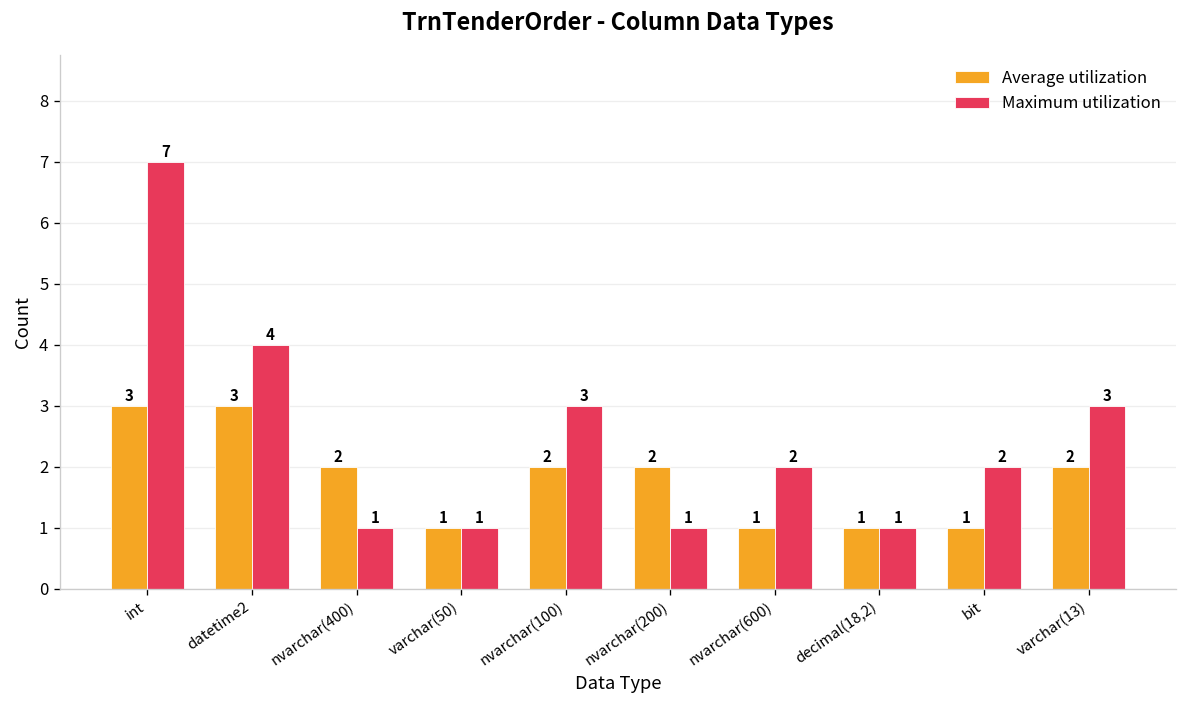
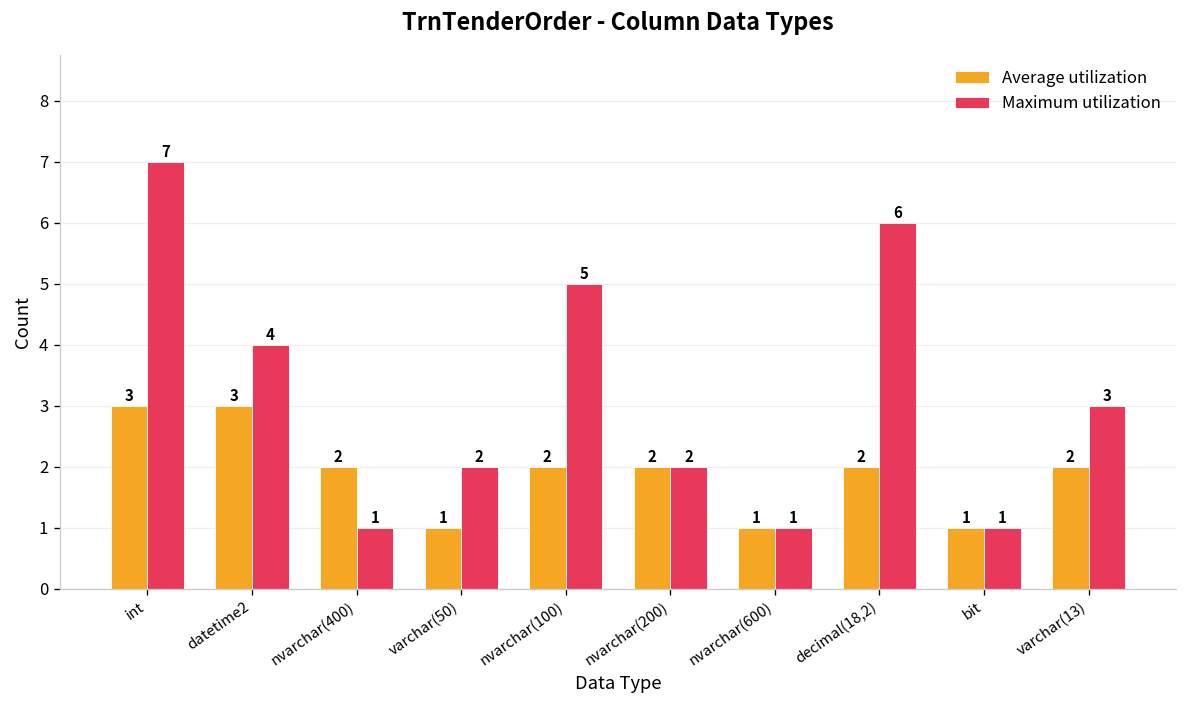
Maximum utilization, varchar(50): 1 -> 2
Maximum utilization, nvarchar(100): 3 -> 5
Maximum utilization, nvarchar(200): 1 -> 2
Maximum utilization, nvarchar(600): 2 -> 1
Average utilization, decimal(18,2): 1 -> 2
Maximum utilization, decimal(18,2): 1 -> 6
Maximum utilization, bit: 2 -> 1
